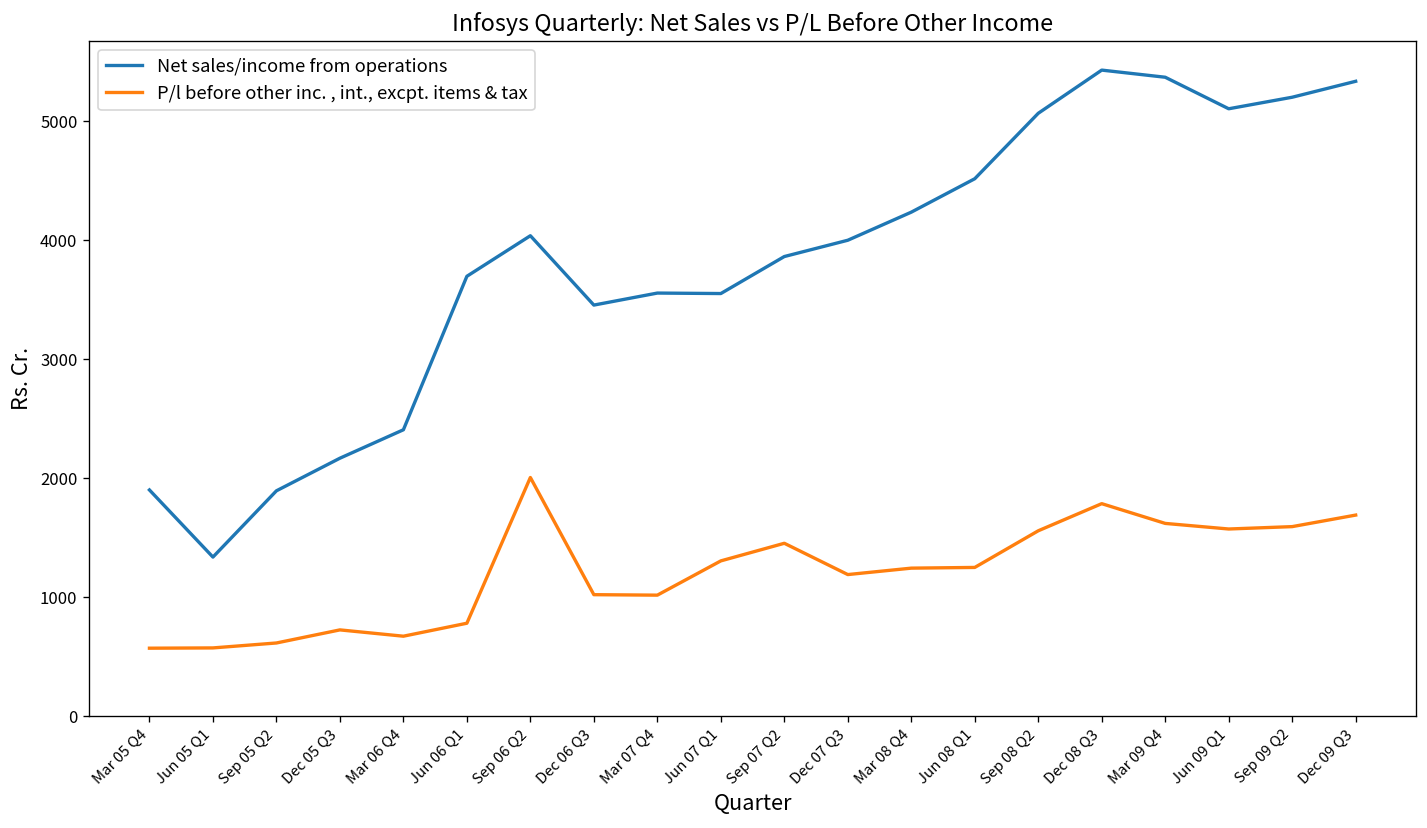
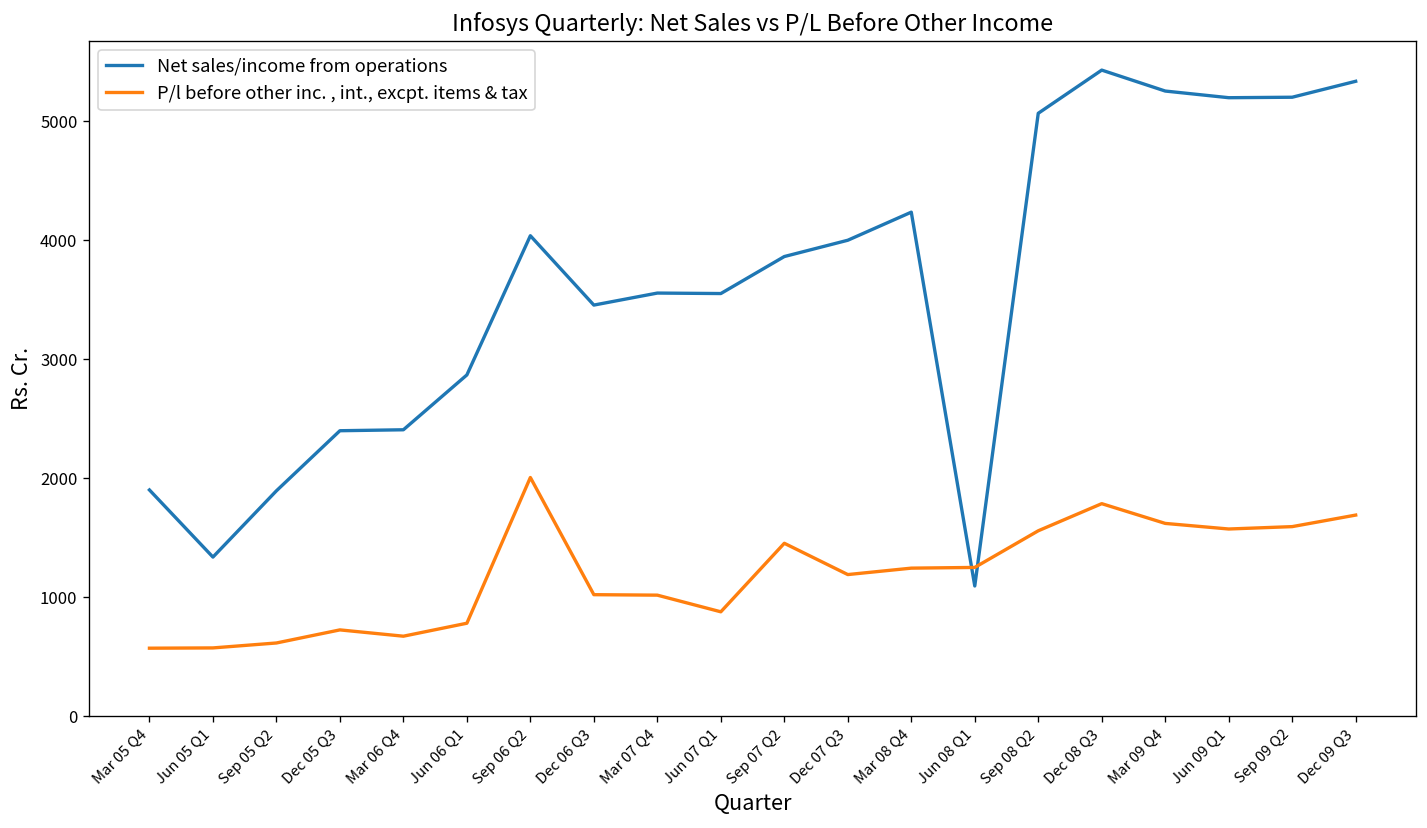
Net sales/income from operations, Dec 05 Q3: 2200 -> 2400
Net sales/income from operations, Jun 06 Q1: 3700 -> 2900
P/l before other inc. , int., excpt. items & tax, Jun 07 Q1: 1300 -> 900
Net sales/income from operations, Jun 08 Q1: 4500 -> 1100
Net sales/income from operations, Mar 09 Q4: 5400 -> 5300
Net sales/income from operations, Jun 09 Q1: 5100 -> 5200
